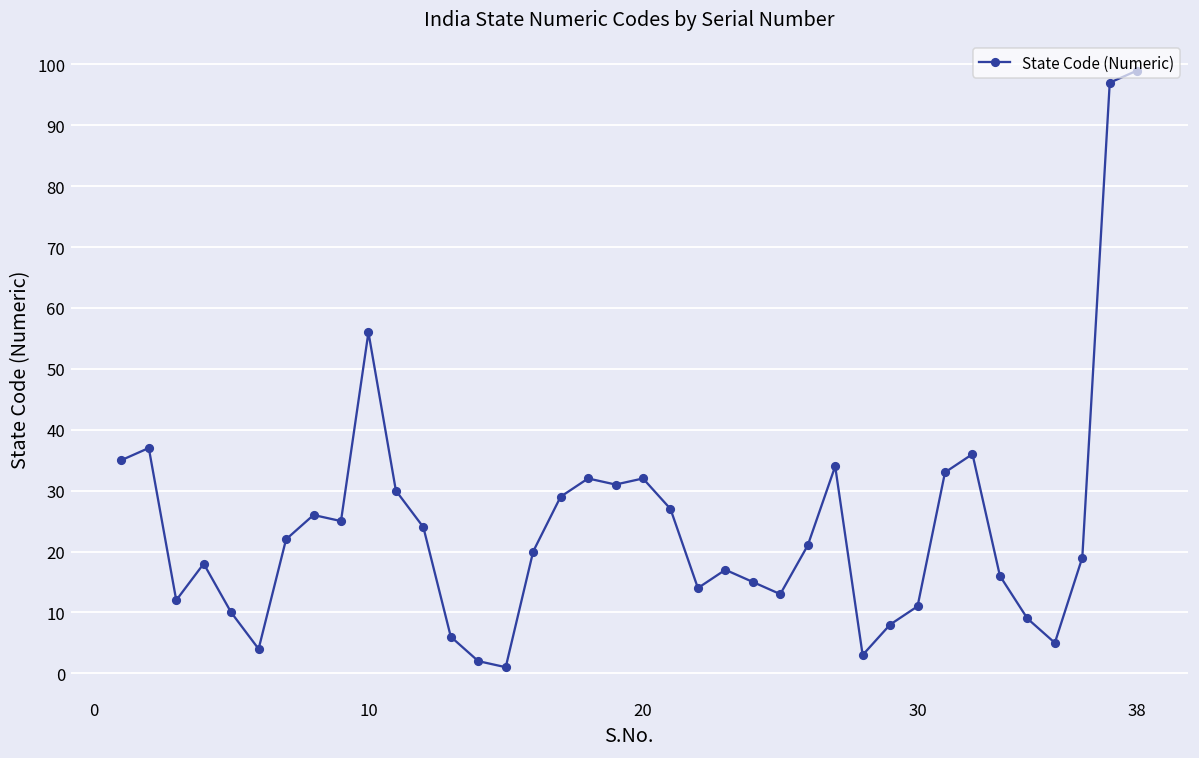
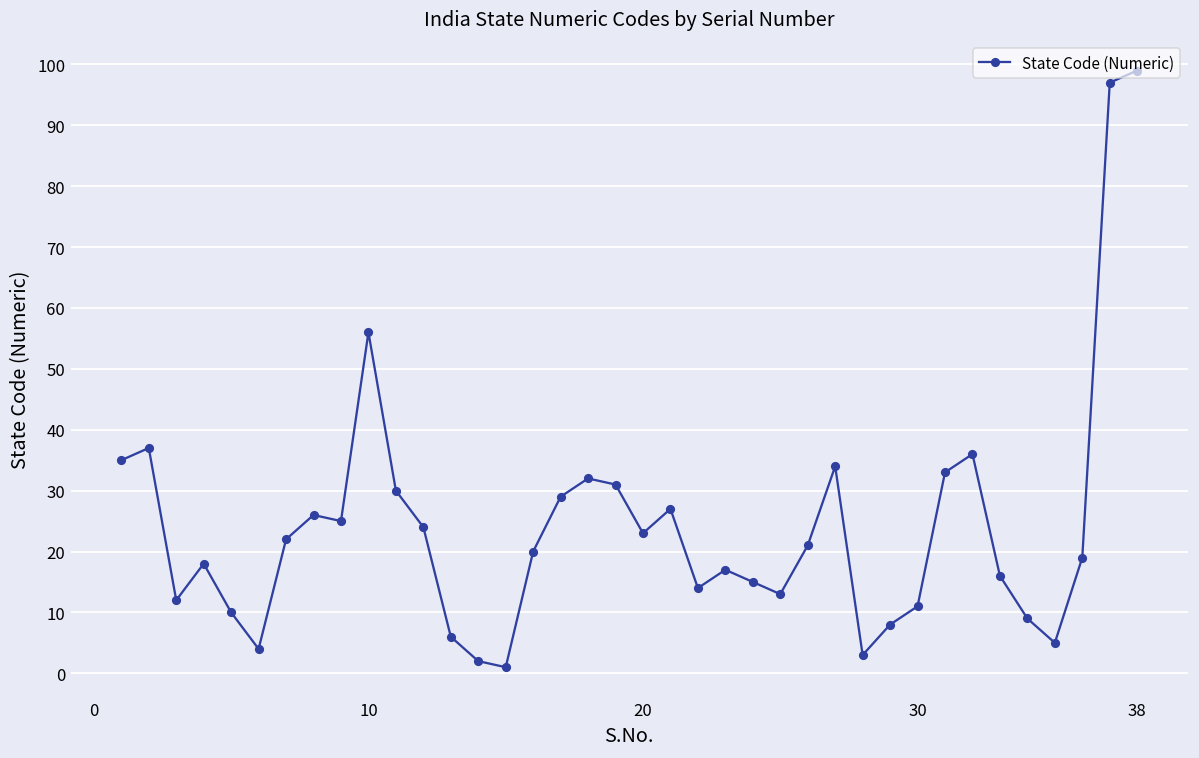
20: 32 -> 23
